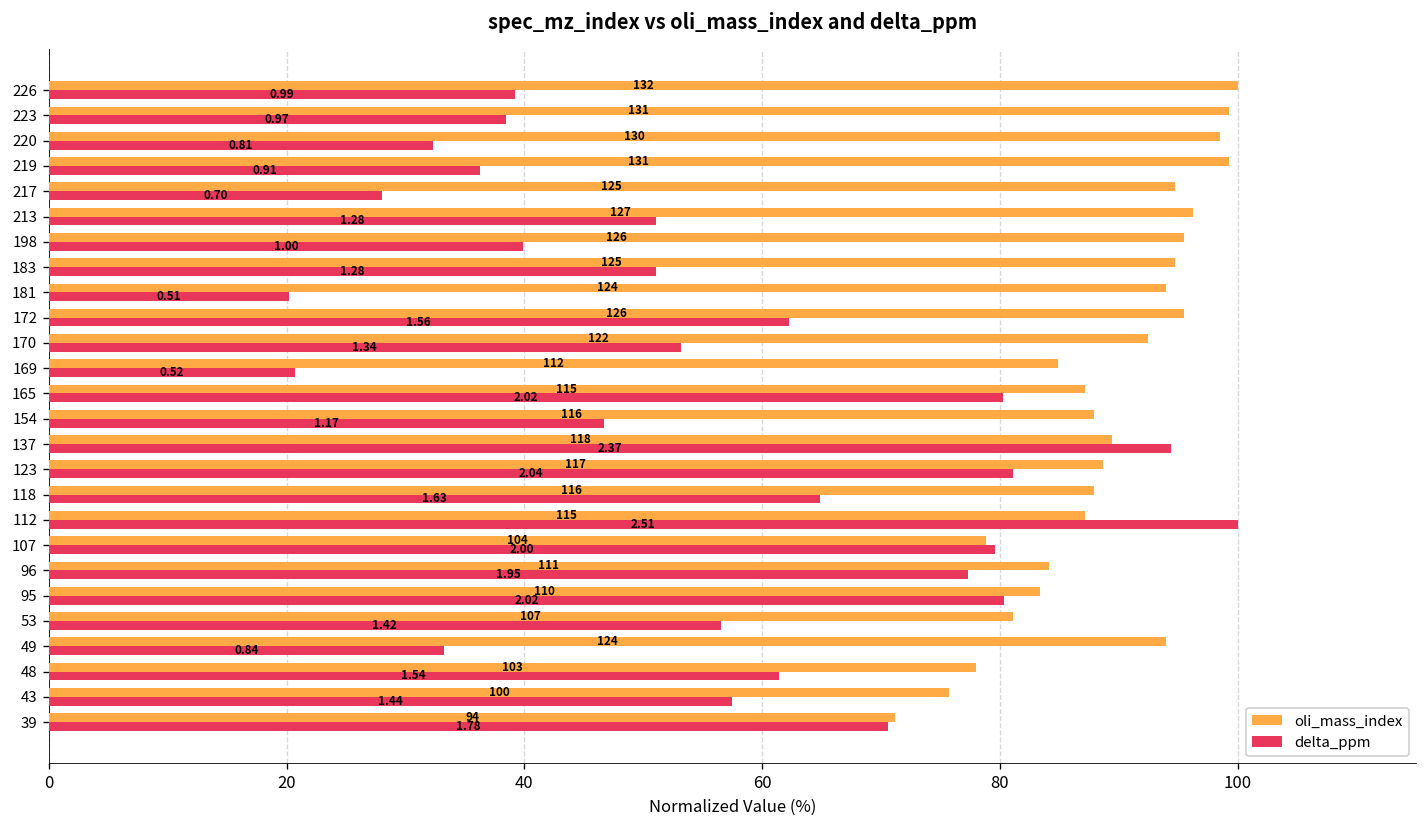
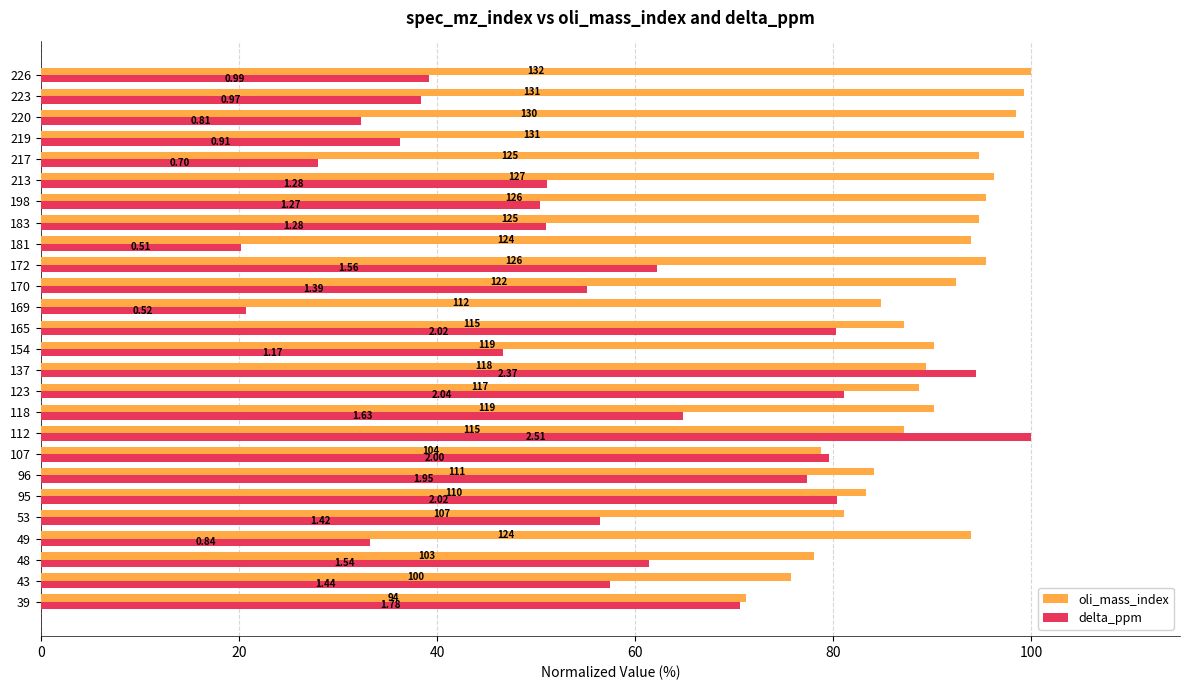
delta_ppm, 198: 1.00 -> 1.27
delta_ppm, 170: 1.34 -> 1.39
oli_mass_index, 154: 116 -> 119
oli_mass_index, 118: 116 -> 119
